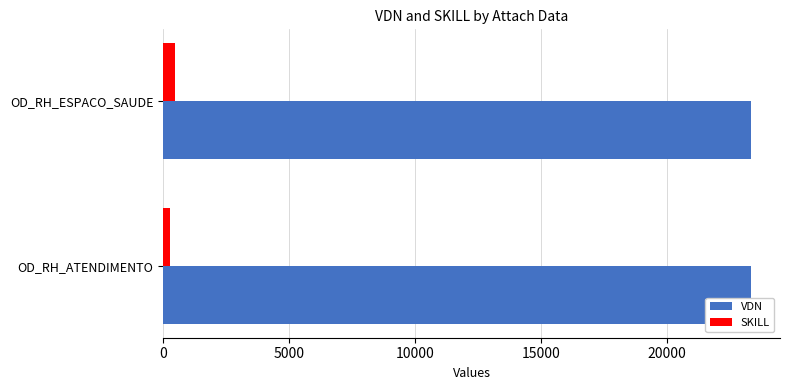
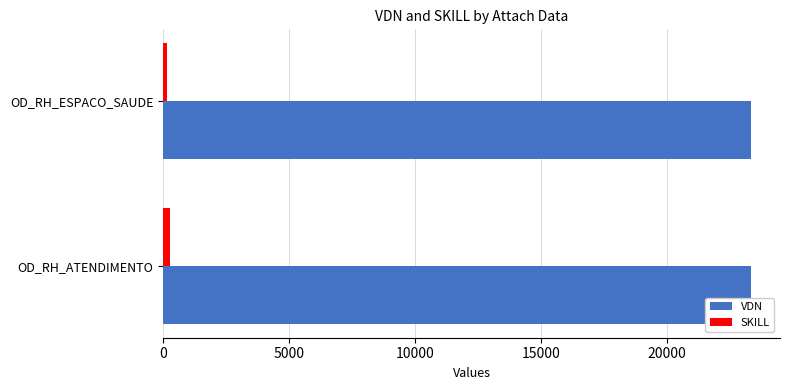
SKILL, OD_RH_ESPACO_SAUDE: 500 -> 200
